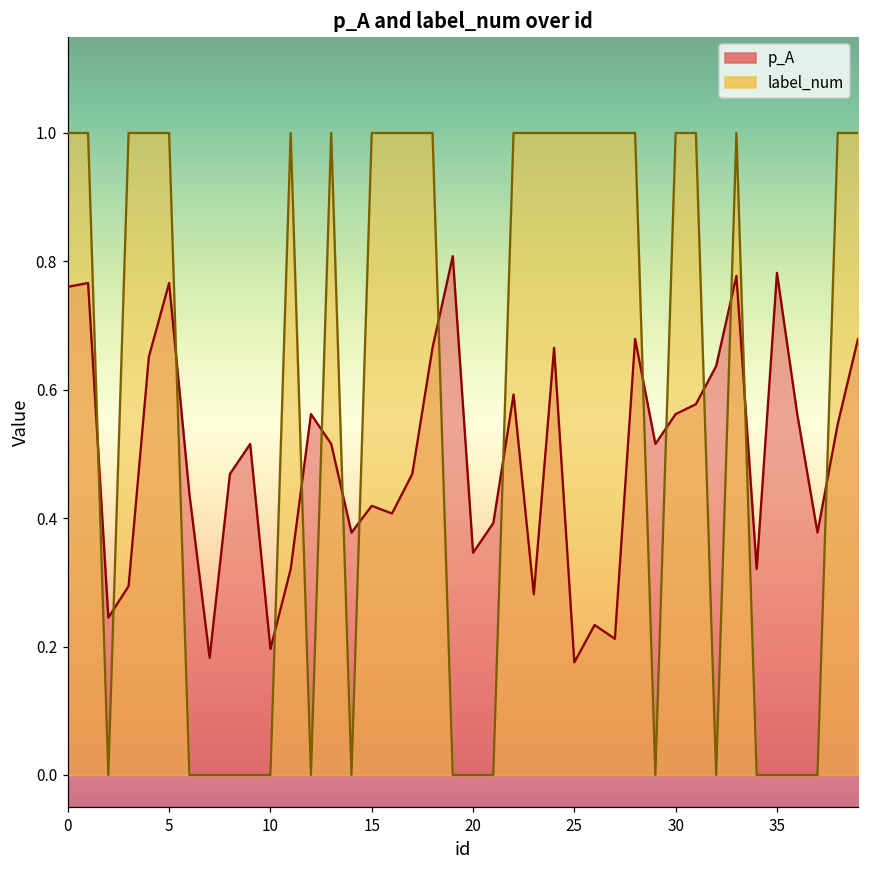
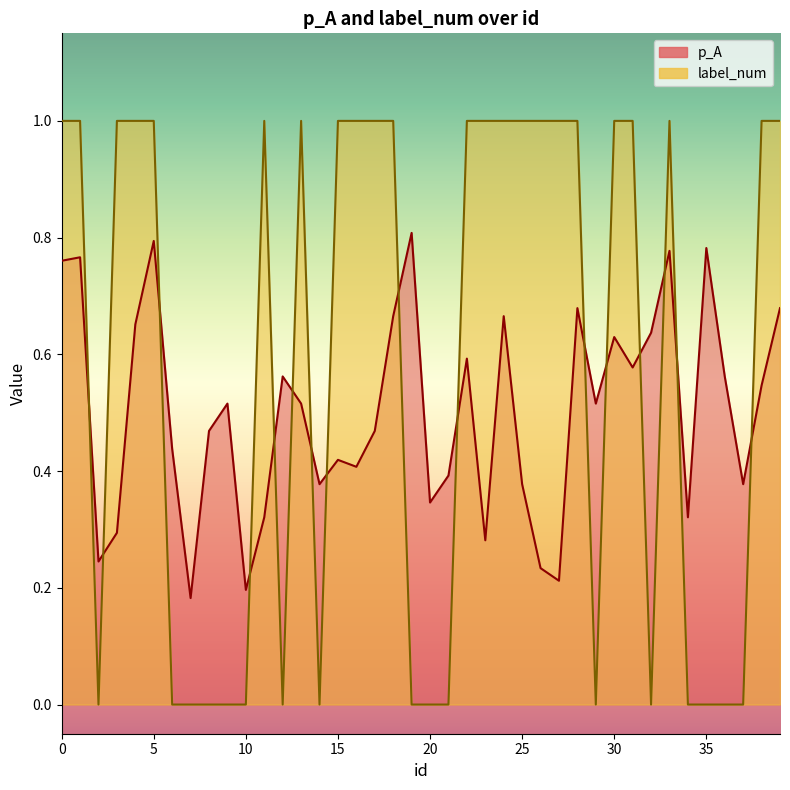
p_A, 5: 0.77 -> 0.79
p_A, 25: 0.18 -> 0.38
p_A, 30: 0.56 -> 0.63
